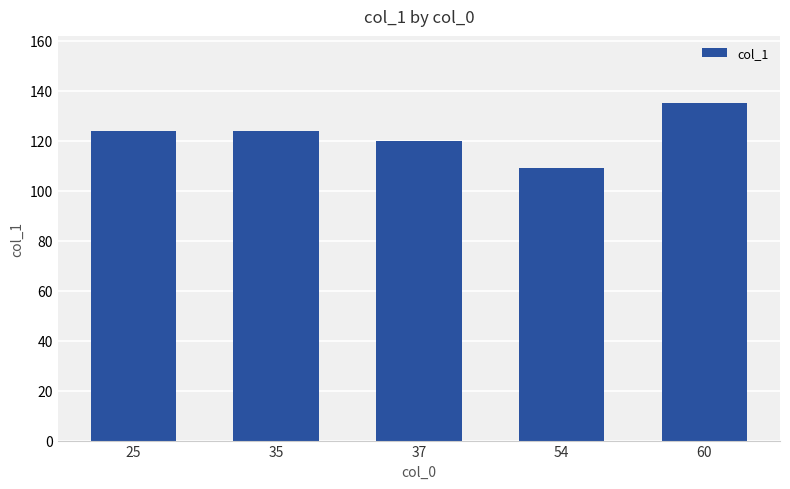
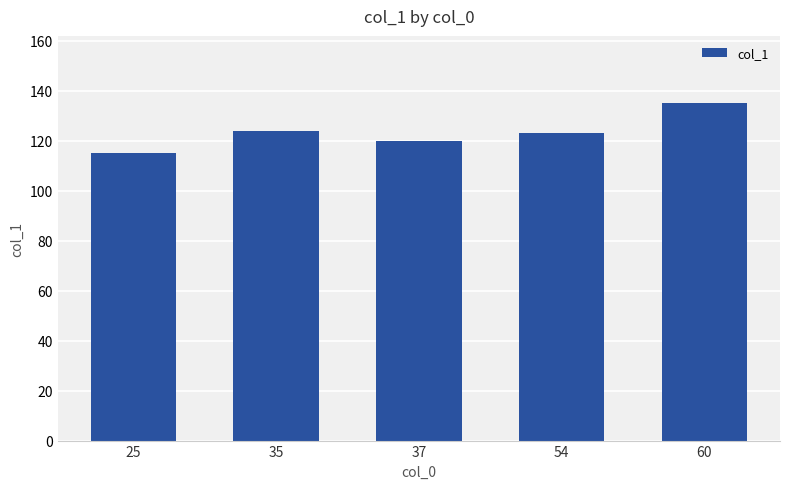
25: 124 -> 115
54: 109 -> 123
